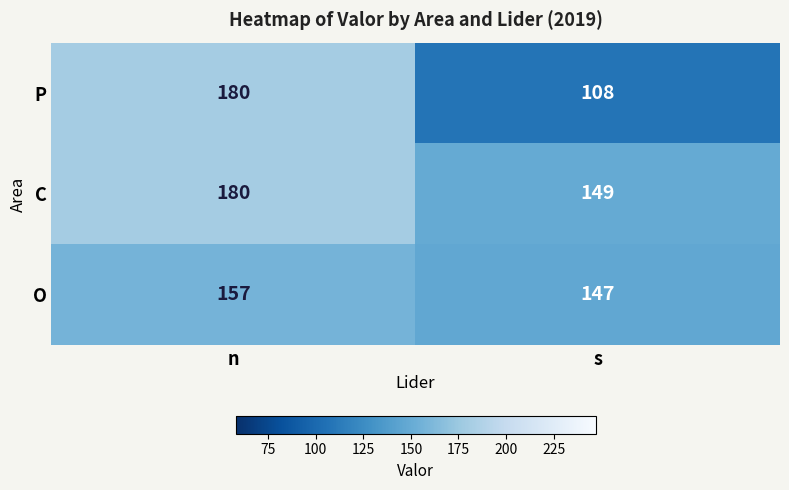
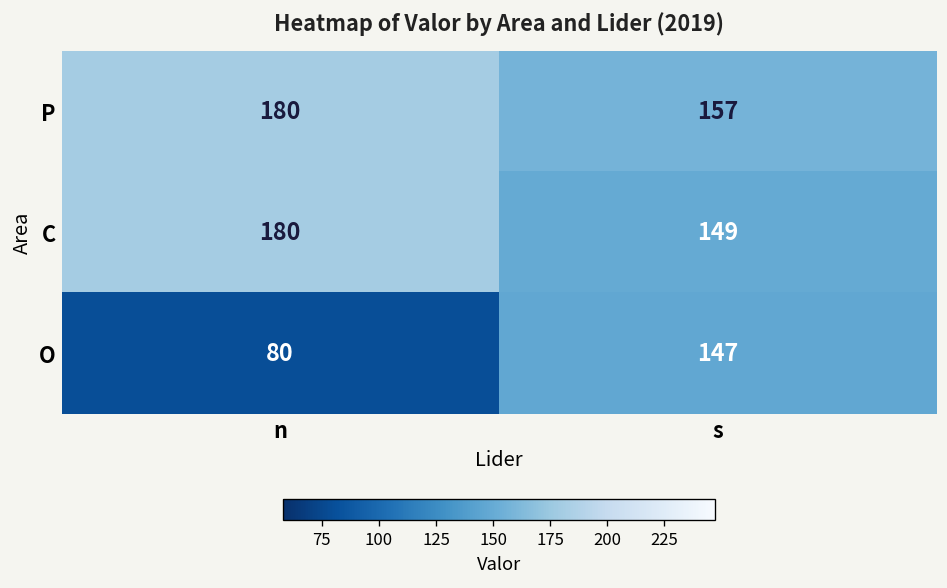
P, s: 108 -> 157
O, n: 157 -> 80
